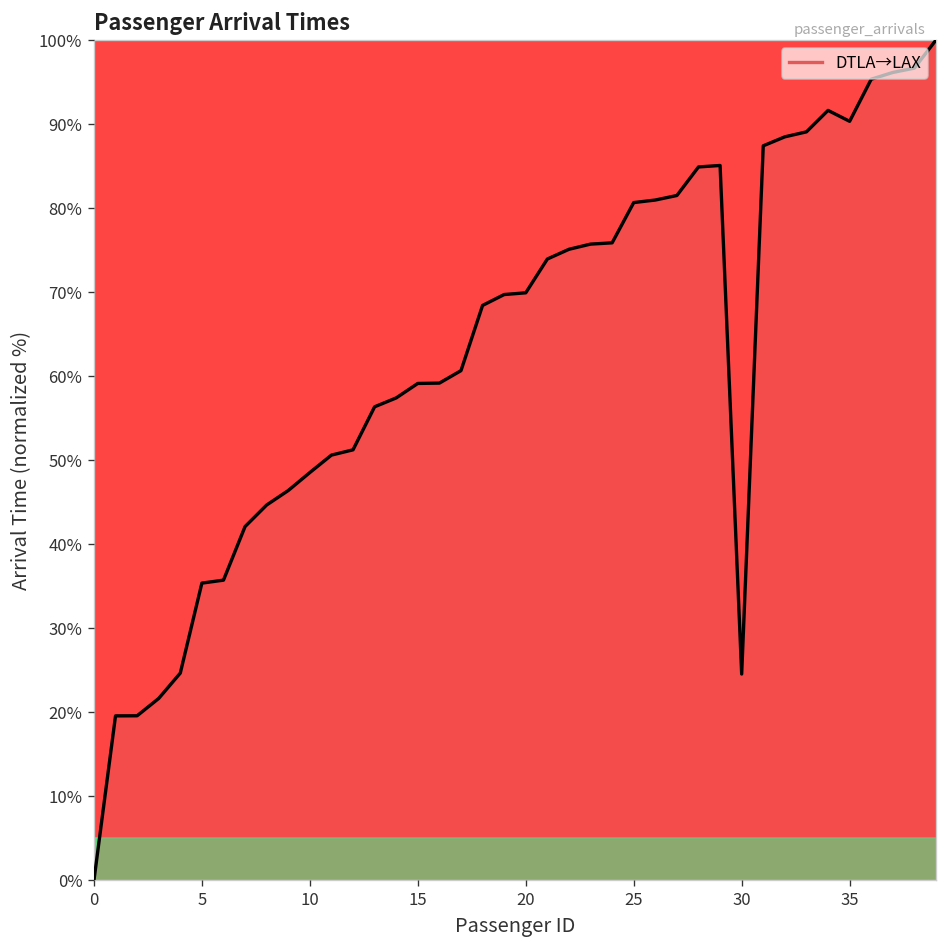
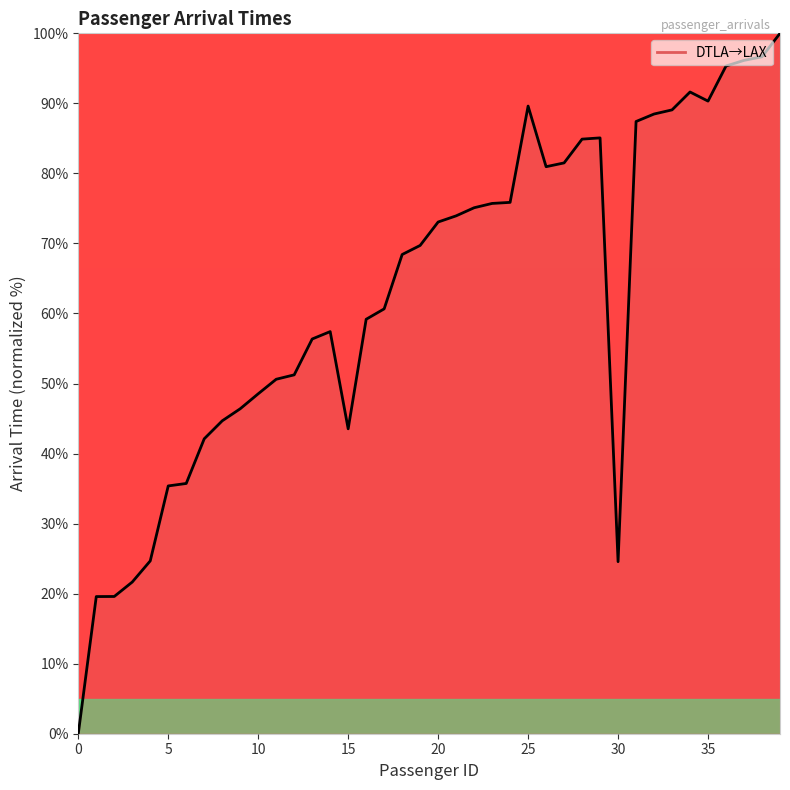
15: 59% -> 44%
20: 70% -> 73%
25: 81% -> 90%
